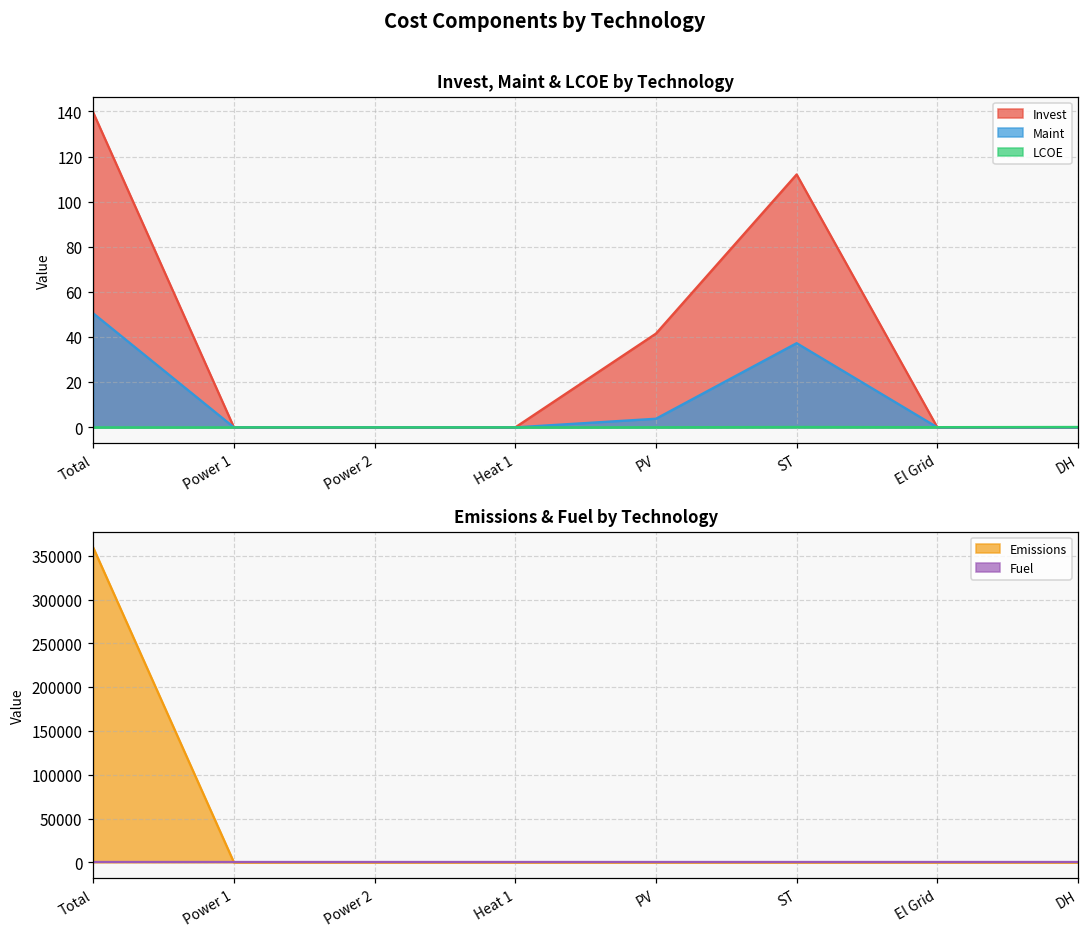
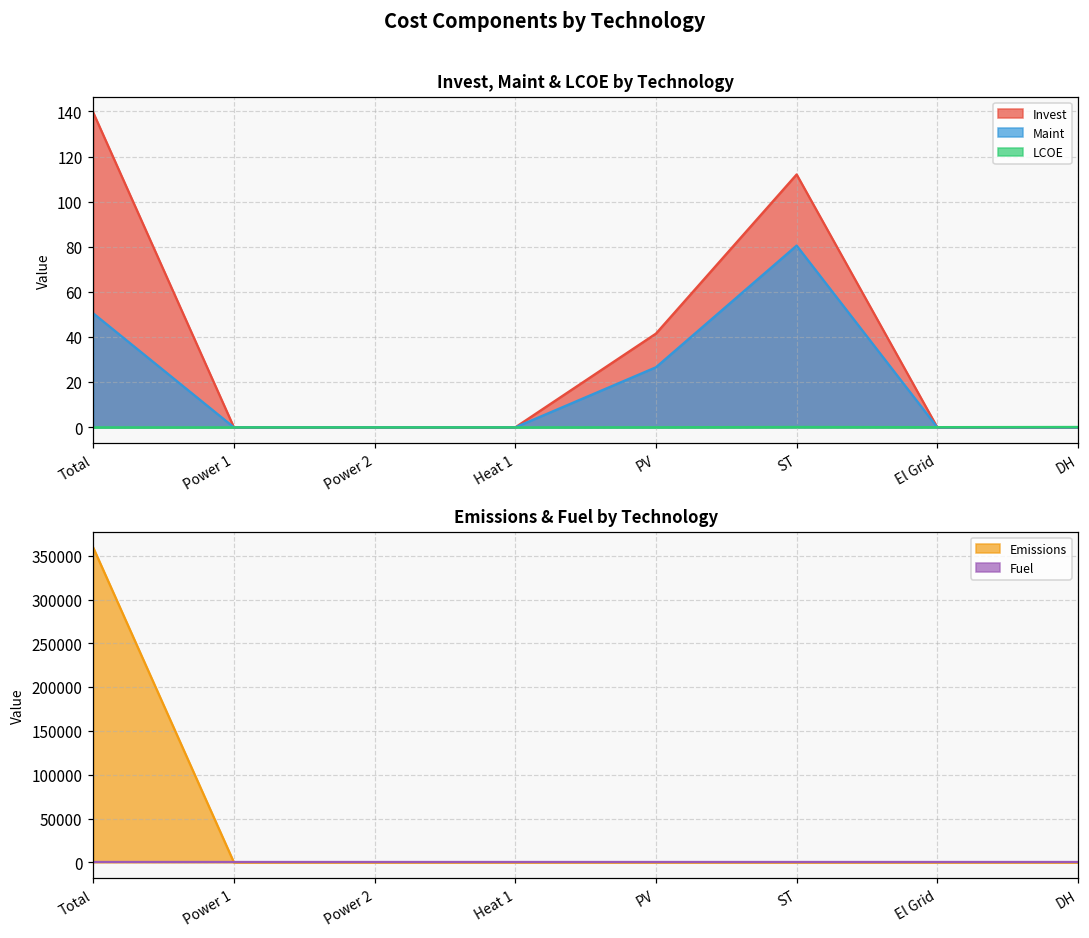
Invest, Maint & LCOE by Technology, Maint, PV: 4 -> 27
Invest, Maint & LCOE by Technology, Maint, ST: 37 -> 81
